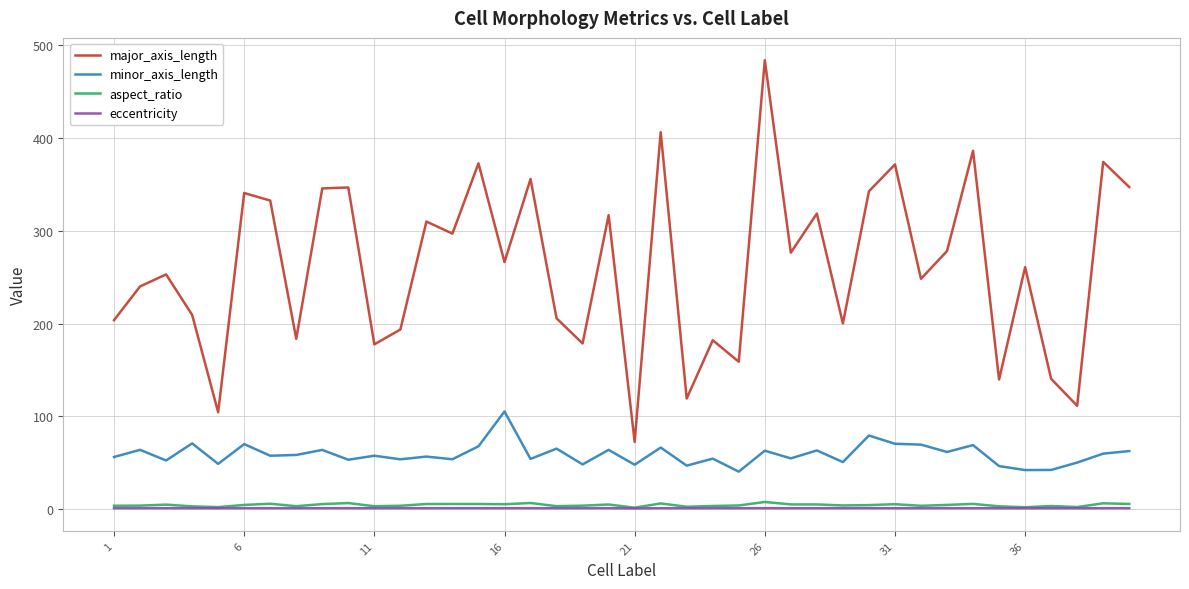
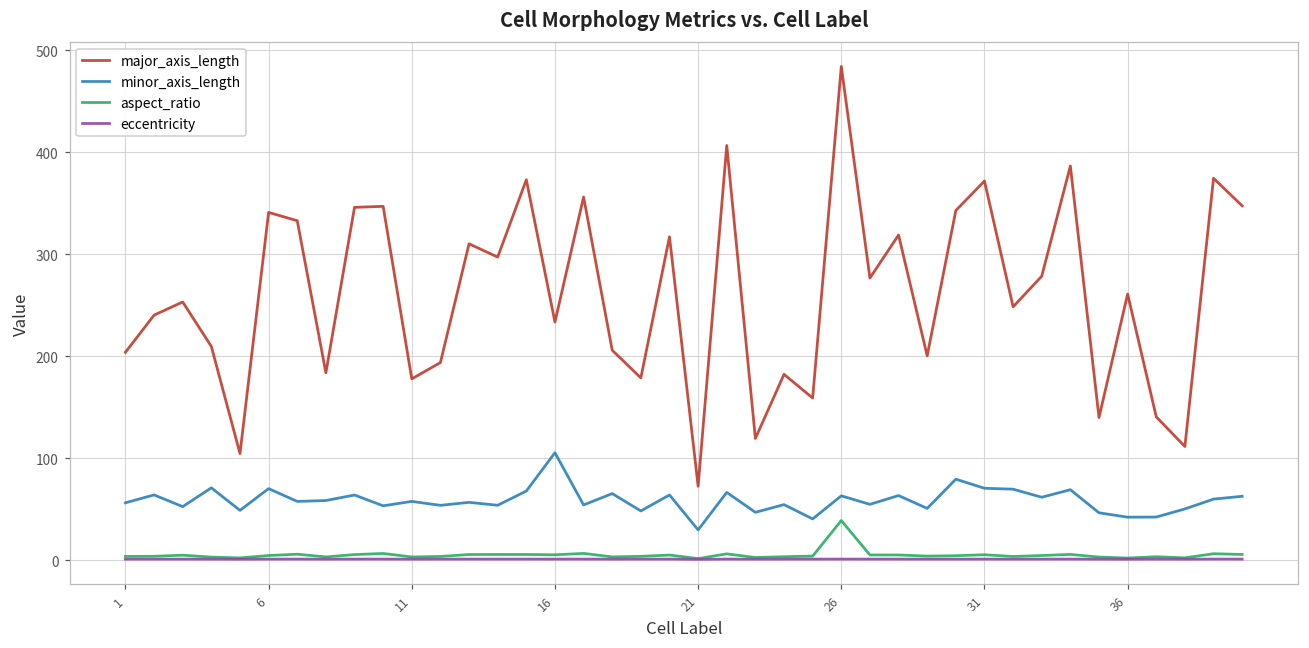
major_axis_length, 16: 270 -> 230
minor_axis_length, 21: 50 -> 30
aspect_ratio, 26: 10 -> 40
